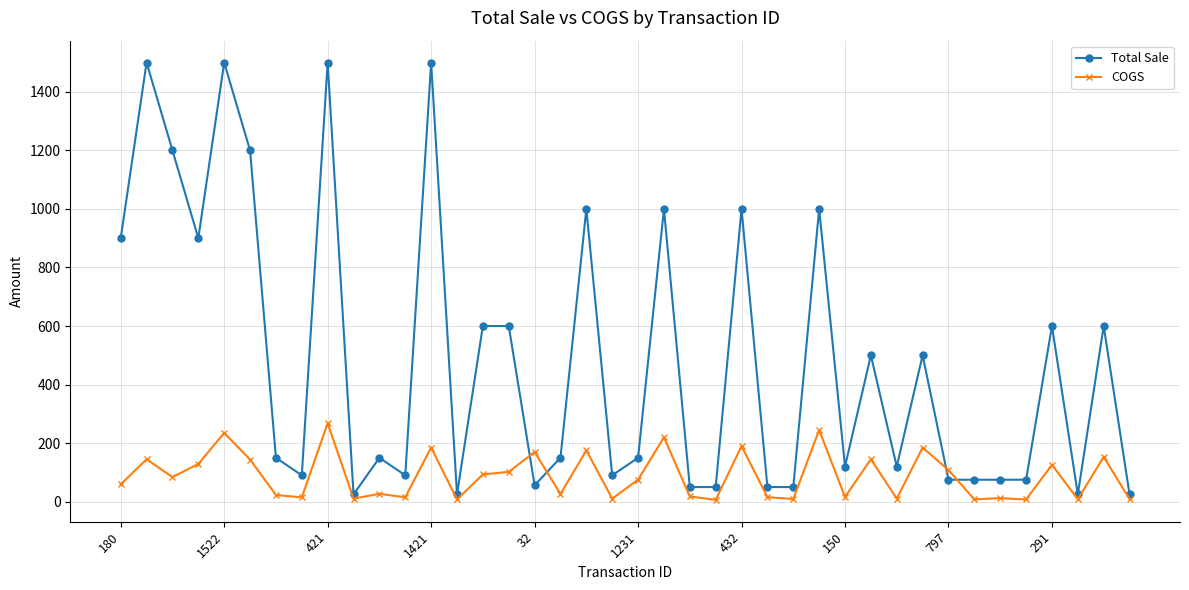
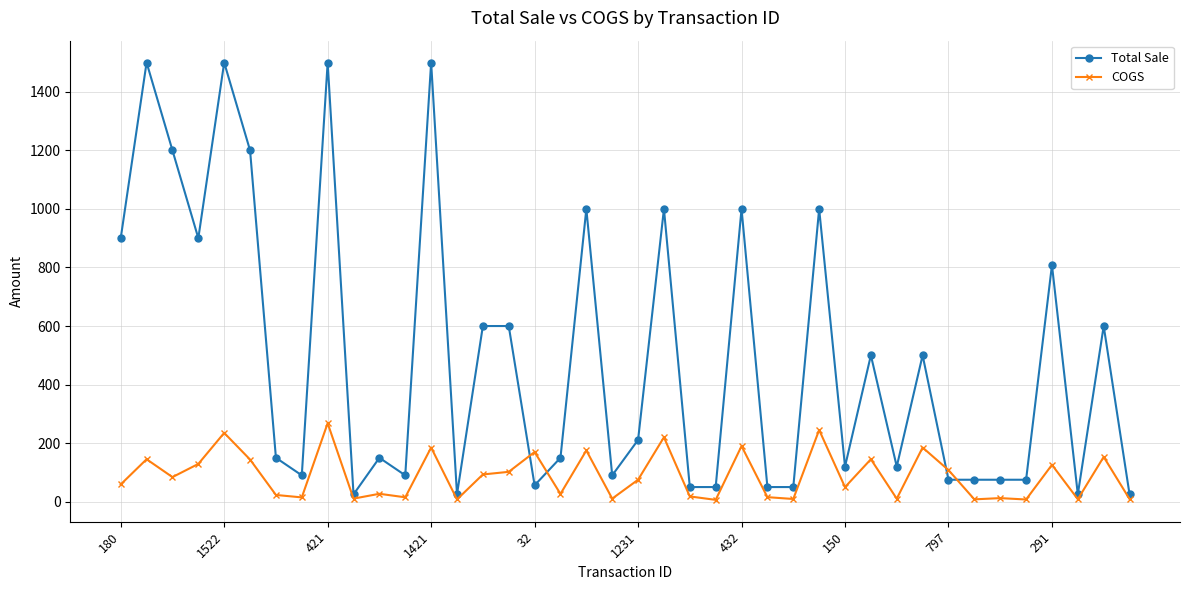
Total Sale, 1231: 150 -> 210
COGS, 150: 20 -> 50
Total Sale, 291: 600 -> 810
